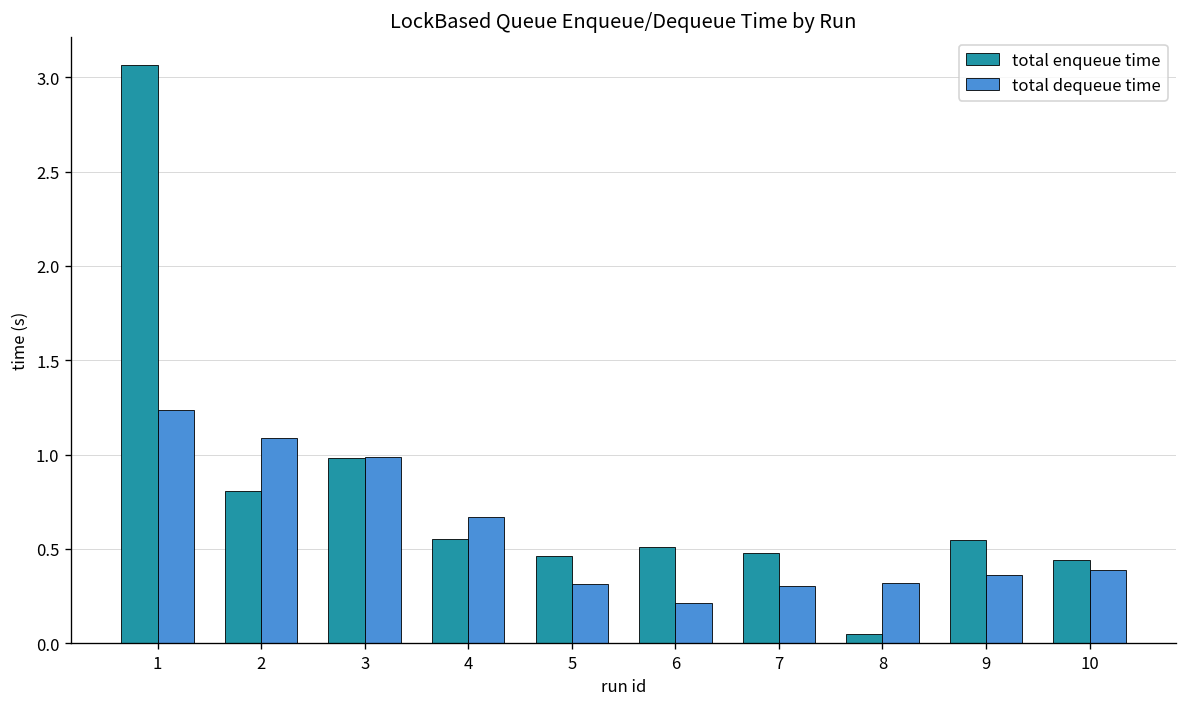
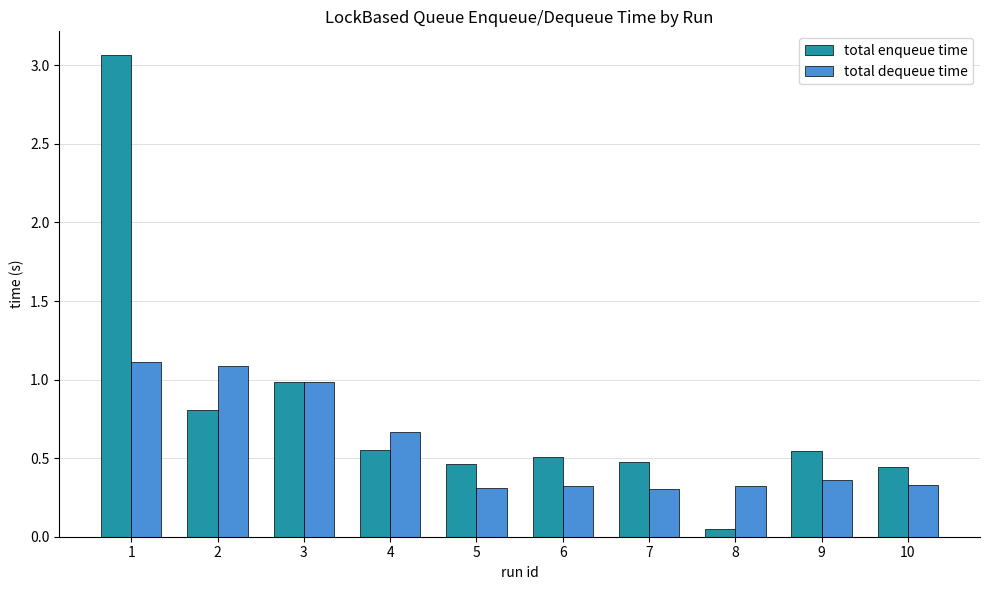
total dequeue time, 1: 1.24 -> 1.11
total dequeue time, 6: 0.21 -> 0.32
total dequeue time, 10: 0.39 -> 0.33
